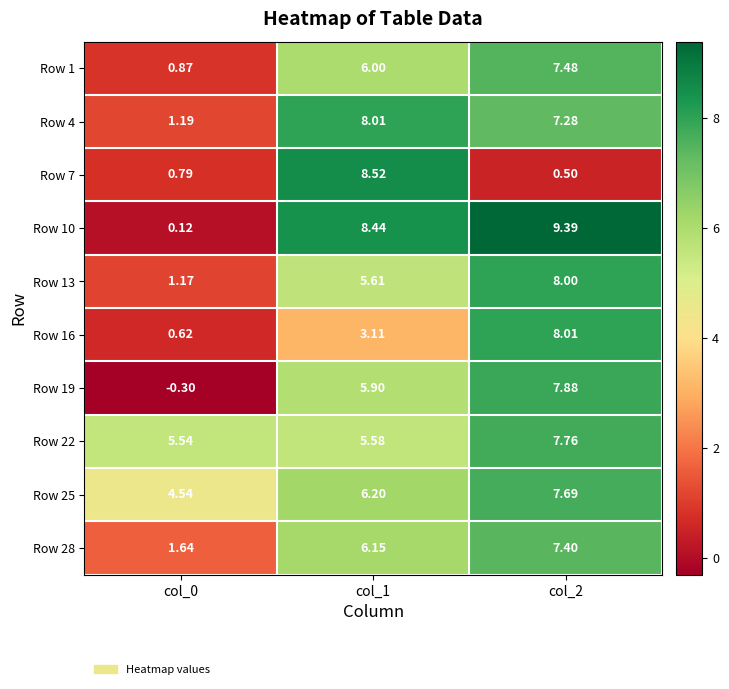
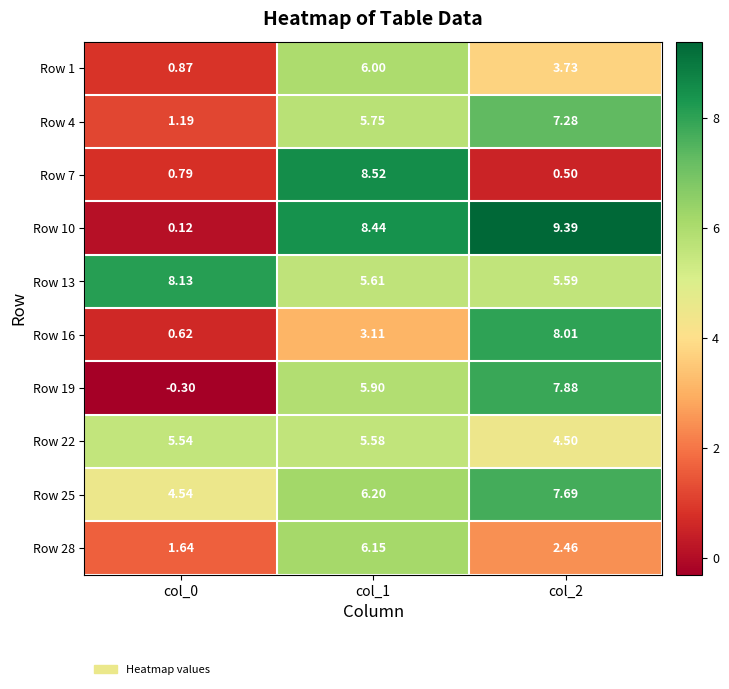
Row 1, col_2: 7.48 -> 3.73
Row 4, col_1: 8.01 -> 5.75
Row 13, col_0: 1.17 -> 8.13
Row 13, col_2: 8.00 -> 5.59
Row 22, col_2: 7.76 -> 4.50
Row 28, col_2: 7.40 -> 2.46
